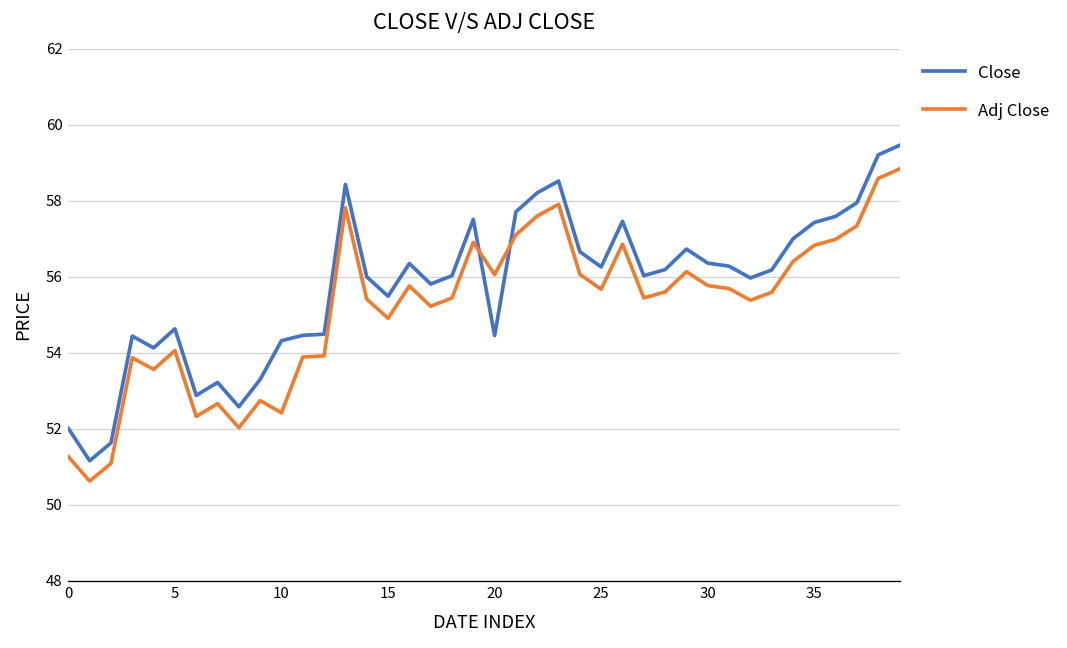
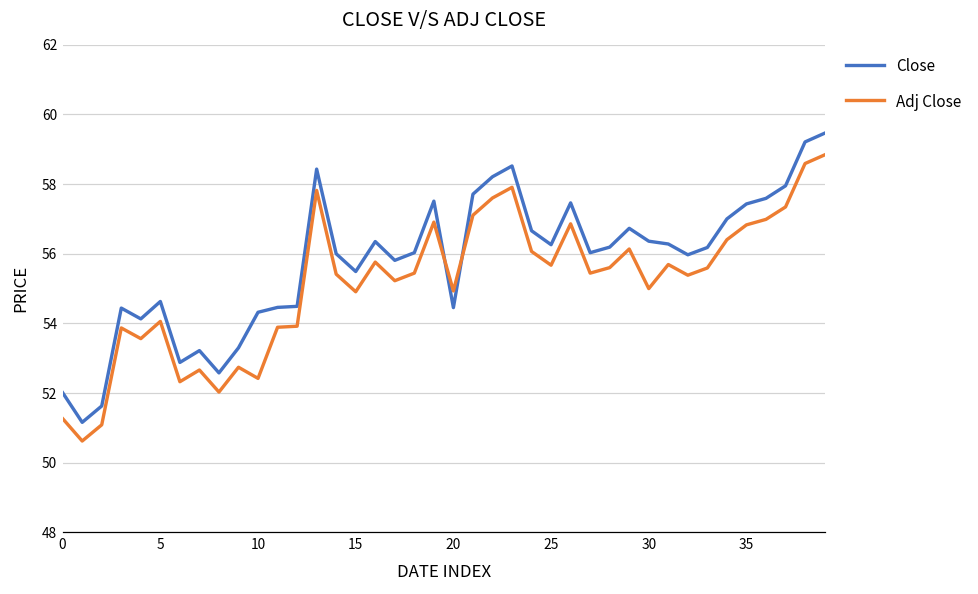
Adj Close, 20: 56.1 -> 54.9
Adj Close, 30: 55.8 -> 55.0
